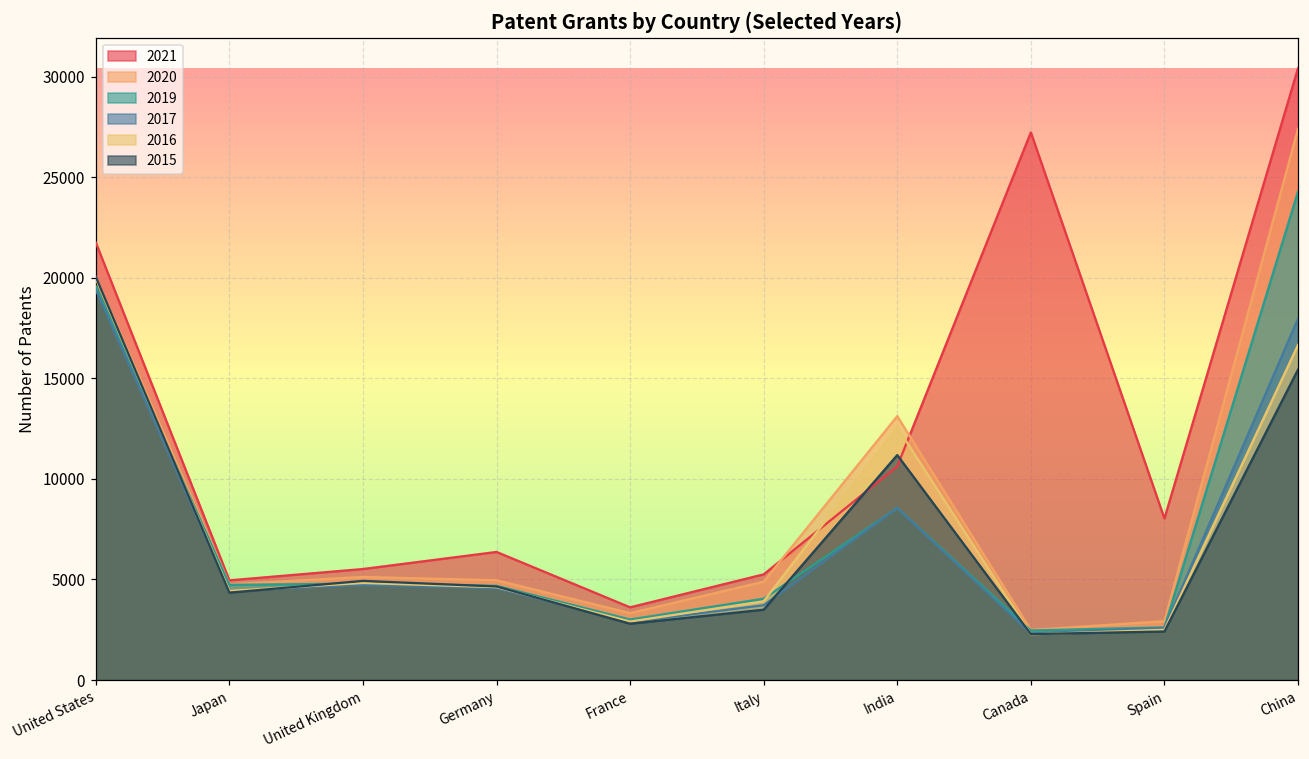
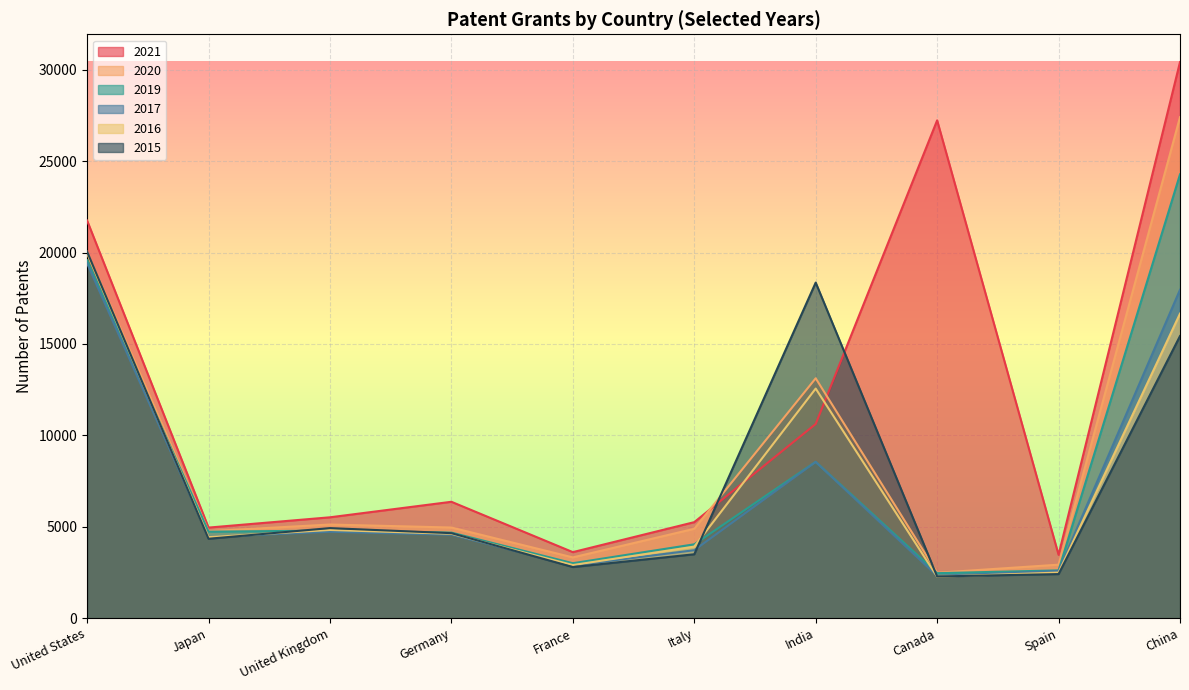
2015, India: 11200 -> 18400
2021, Spain: 8000 -> 3500
